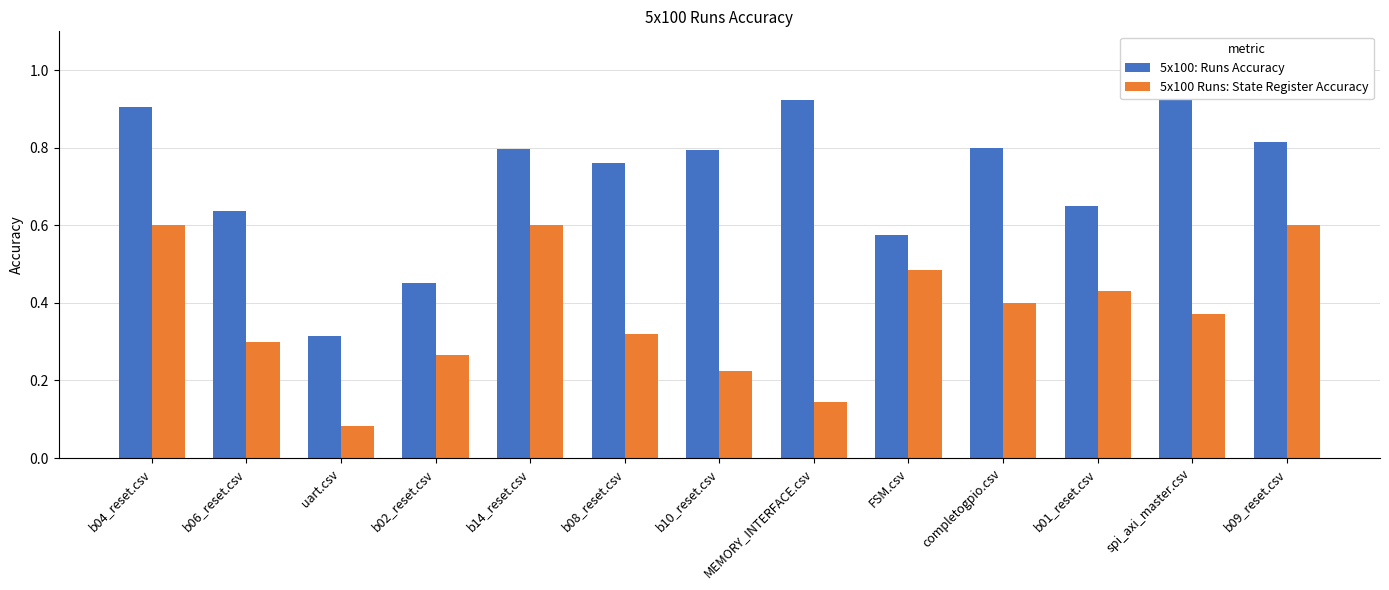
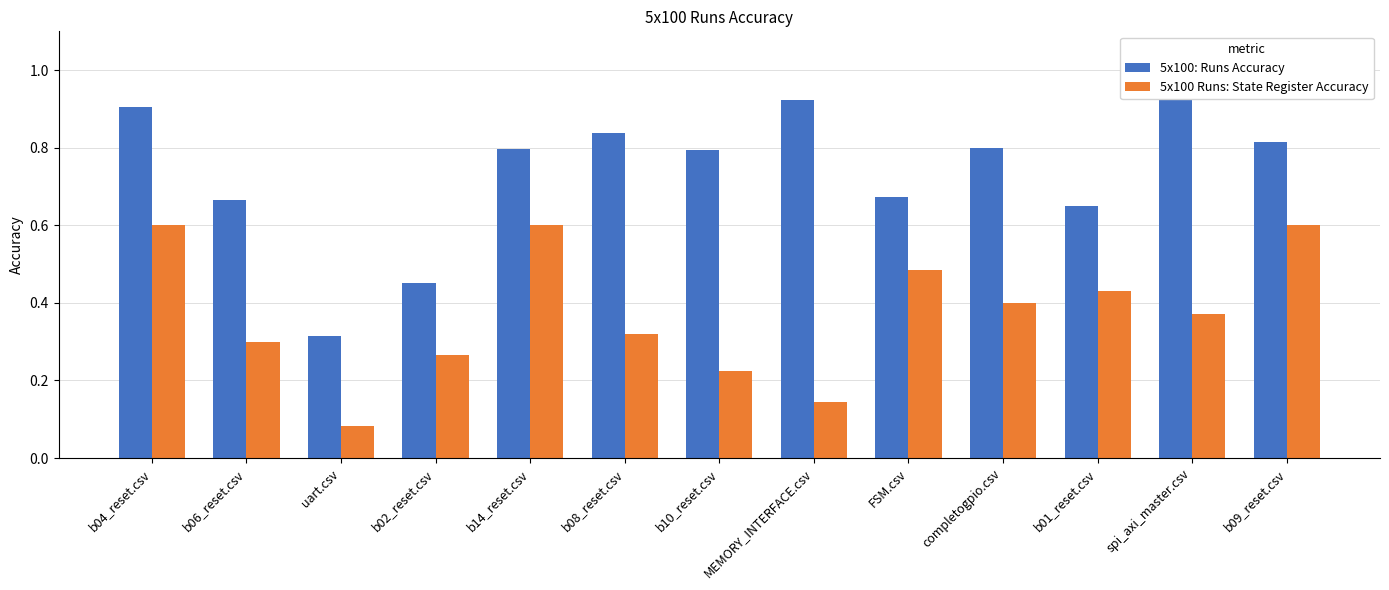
5x100: Runs Accuracy, b06_reset.csv: 0.64 -> 0.66
5x100: Runs Accuracy, b08_reset.csv: 0.76 -> 0.84
5x100: Runs Accuracy, FSM.csv: 0.57 -> 0.67
